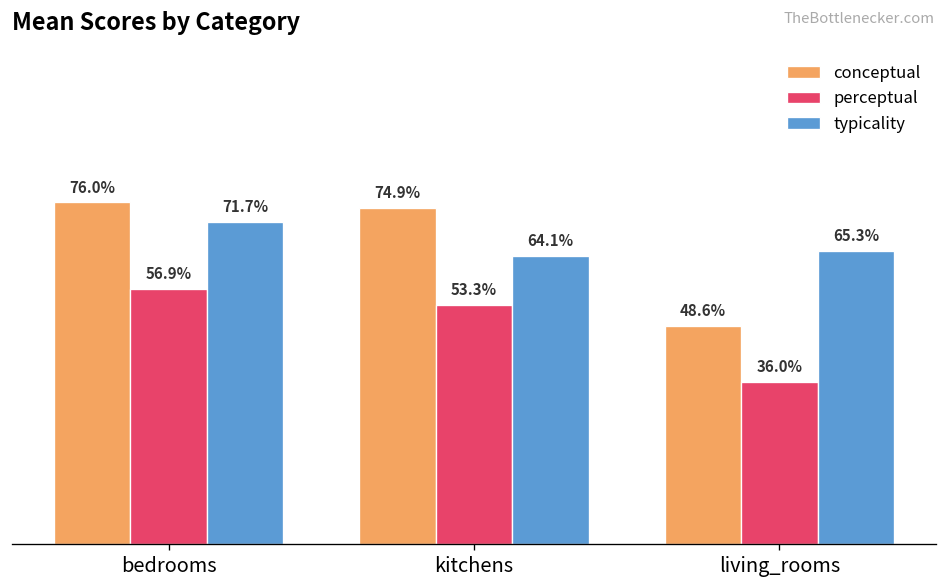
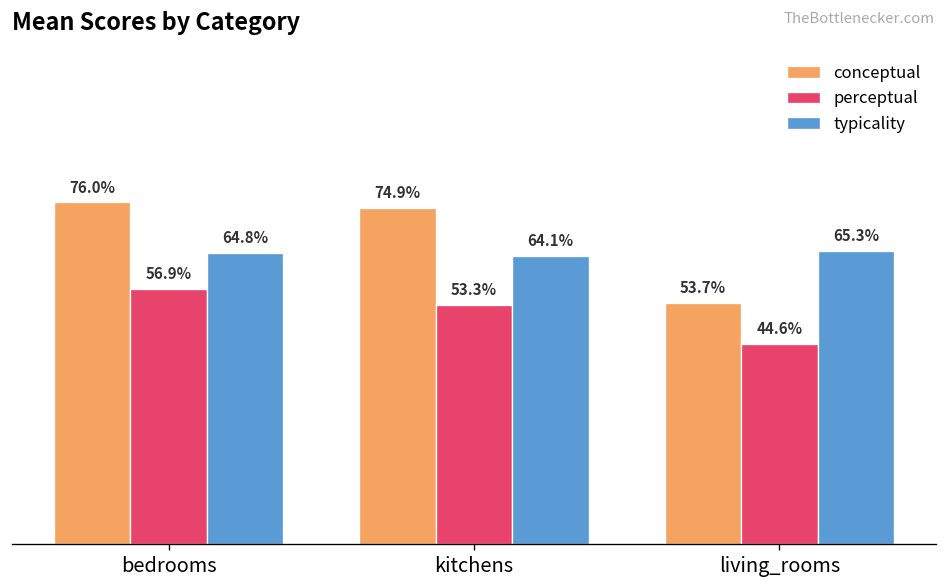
typicality, bedrooms: 71.7% -> 64.8%
conceptual, living_rooms: 48.6% -> 53.7%
perceptual, living_rooms: 36.0% -> 44.6%
